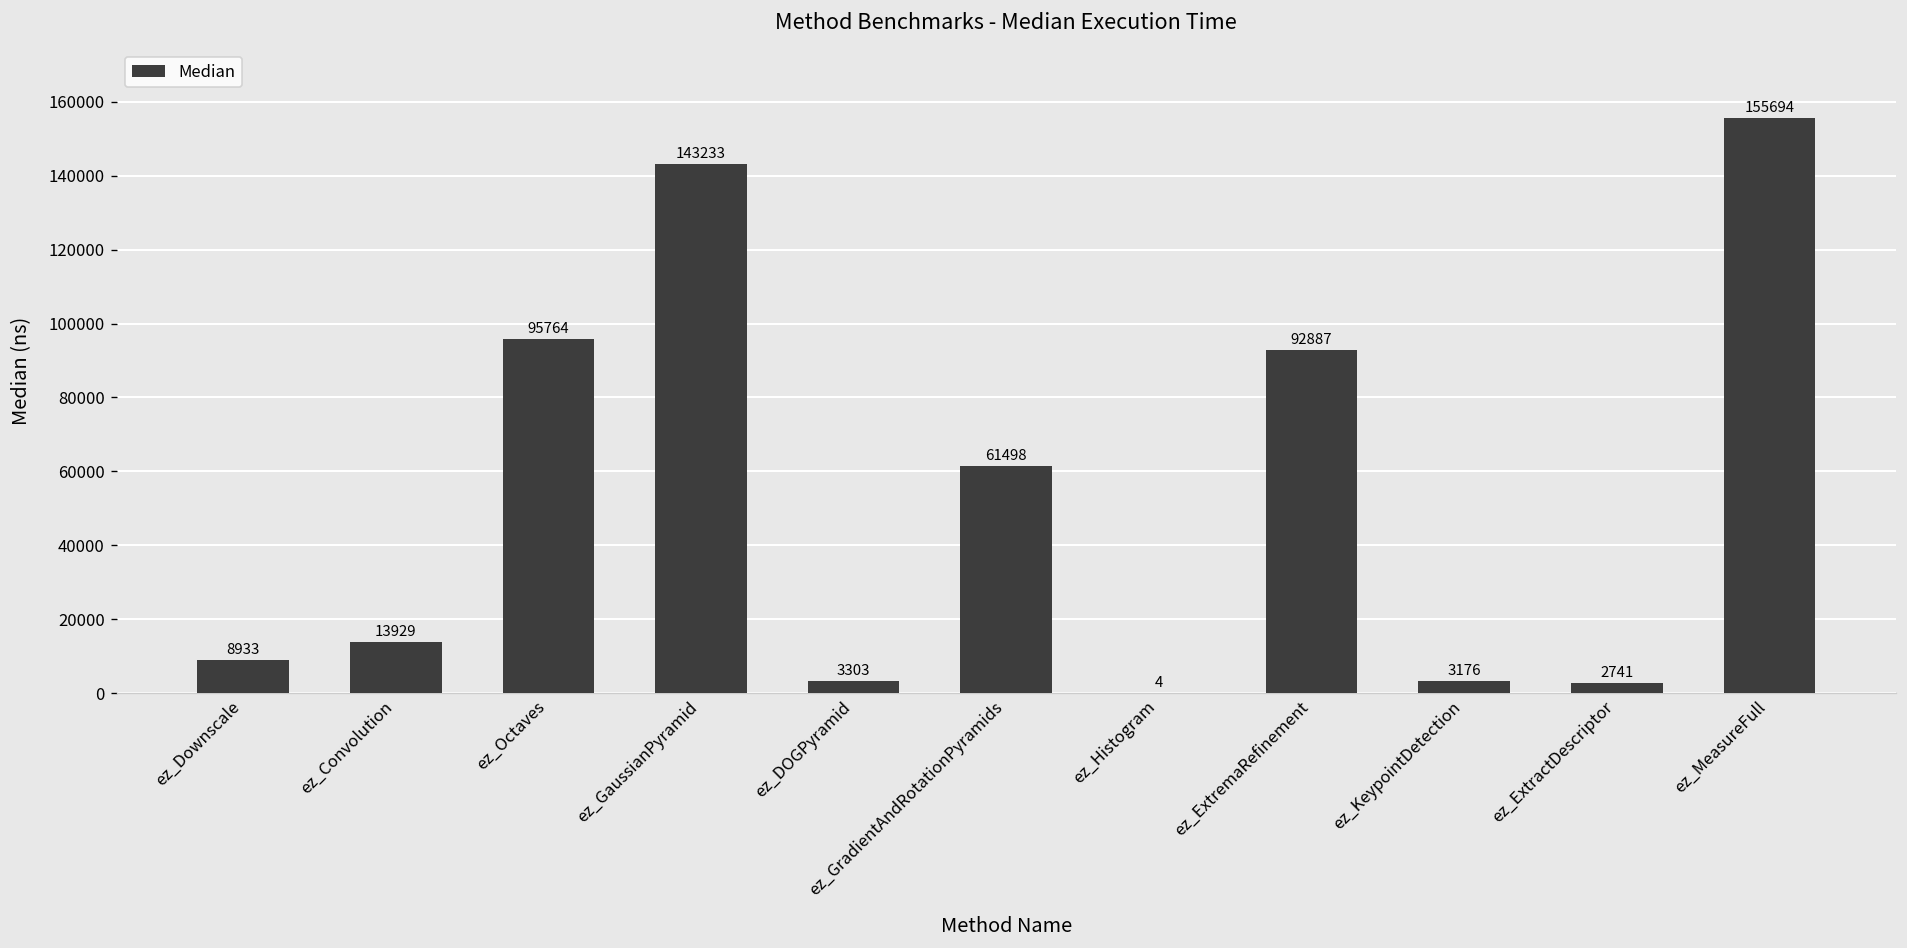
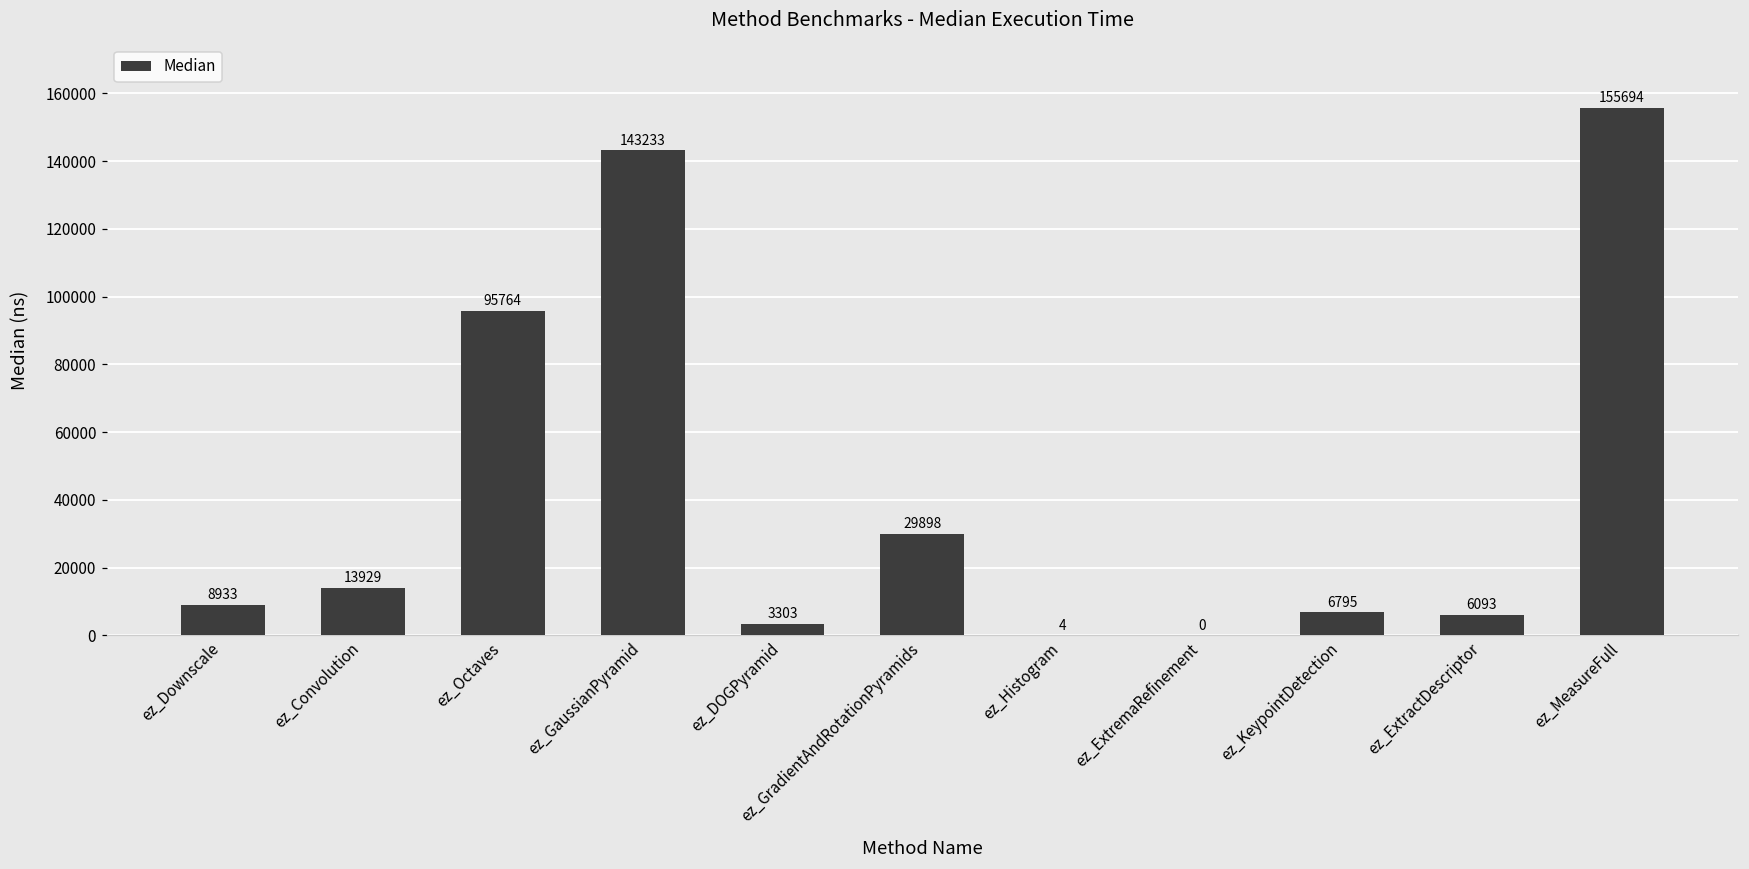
ez_GradientAndRotationPyramids: 61498 -> 29898
ez_ExtremaRefinement: 92887 -> 0
ez_KeypointDetection: 3176 -> 6795
ez_ExtractDescriptor: 2741 -> 6093
